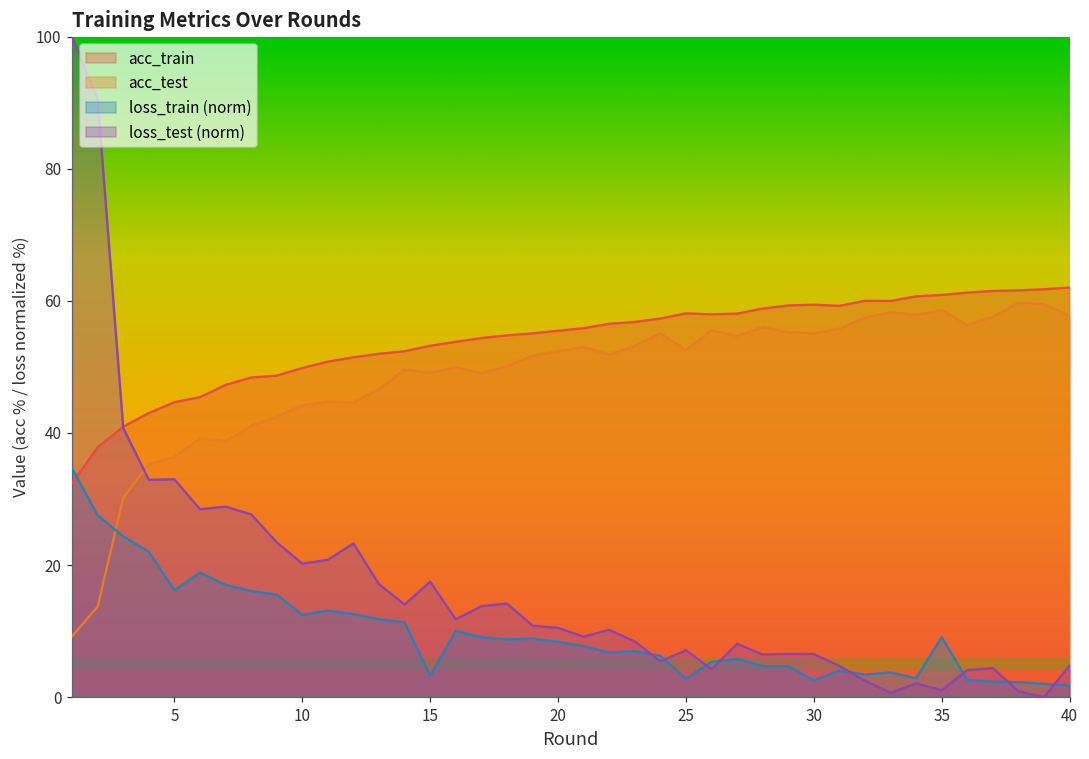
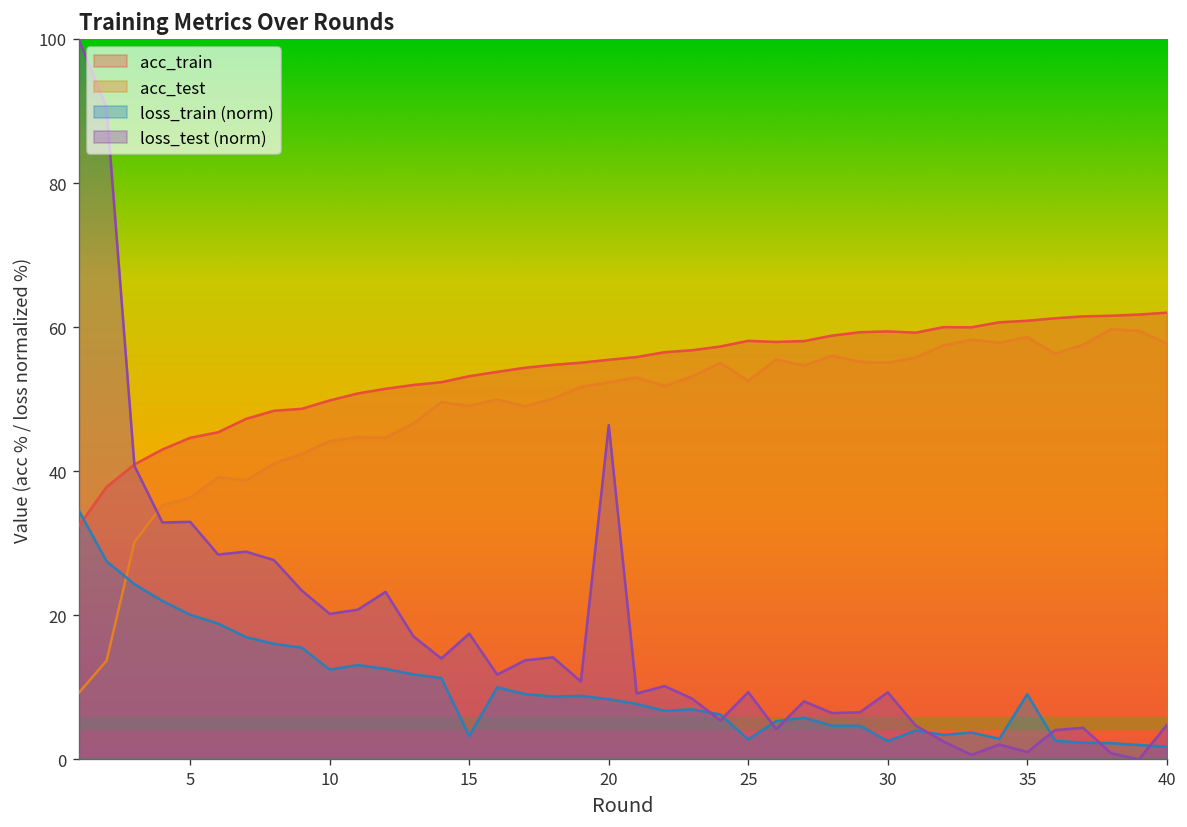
loss_train (norm), 5: 16 -> 20
loss_test (norm), 20: 10 -> 46
loss_test (norm), 25: 7 -> 9
loss_test (norm), 30: 7 -> 9
